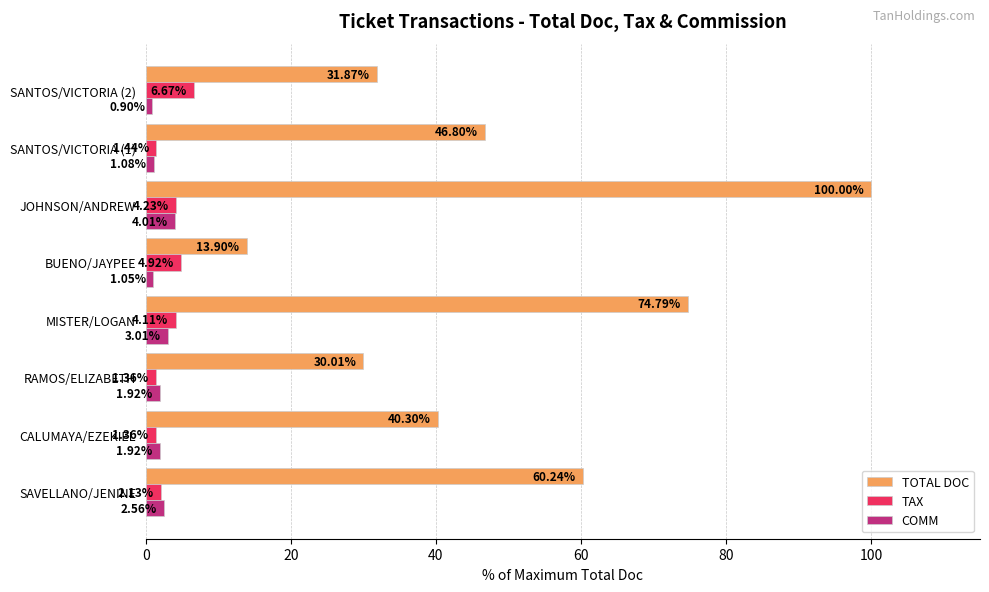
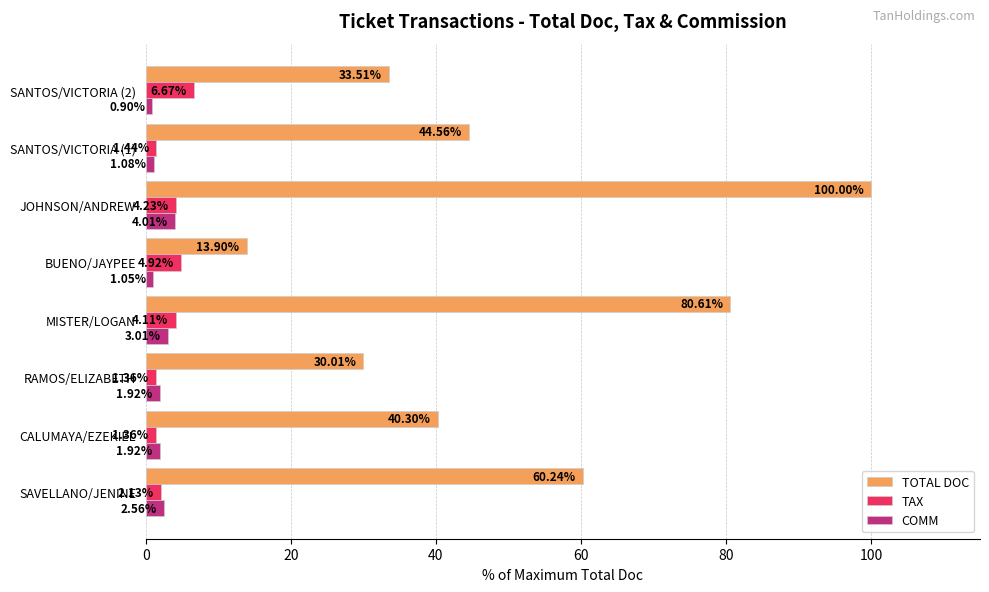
TOTAL DOC, SANTOS/VICTORIA (2): 31.87% -> 33.51%
TOTAL DOC, SANTOS/VICTORIA (1): 46.80% -> 44.56%
TOTAL DOC, MISTER/LOGAN: 74.79% -> 80.61%
